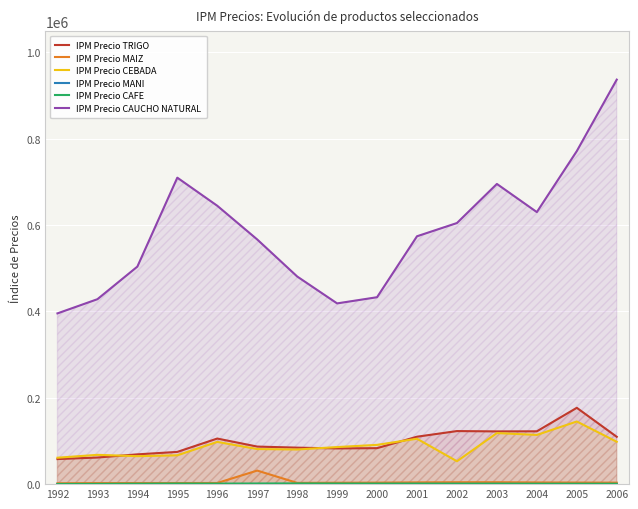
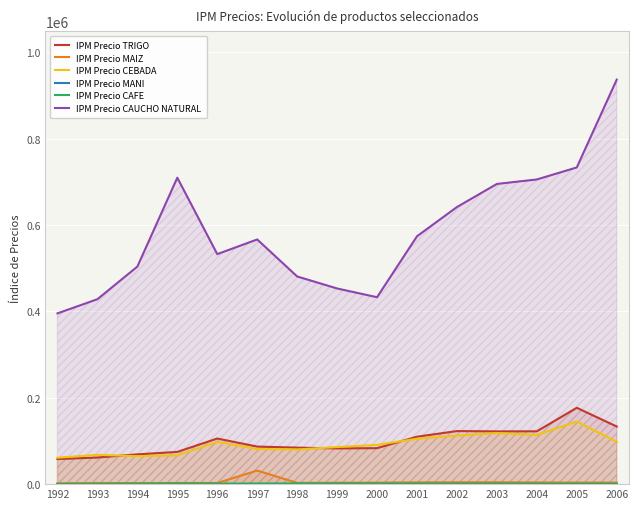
IPM Precio CAUCHO NATURAL, 1996: 640000 -> 530000
IPM Precio CAUCHO NATURAL, 1999: 420000 -> 450000
IPM Precio CEBADA, 2002: 50000 -> 110000
IPM Precio CAUCHO NATURAL, 2002: 600000 -> 640000
IPM Precio CAUCHO NATURAL, 2004: 630000 -> 710000
IPM Precio CAUCHO NATURAL, 2005: 770000 -> 730000
IPM Precio TRIGO, 2006: 110000 -> 130000
